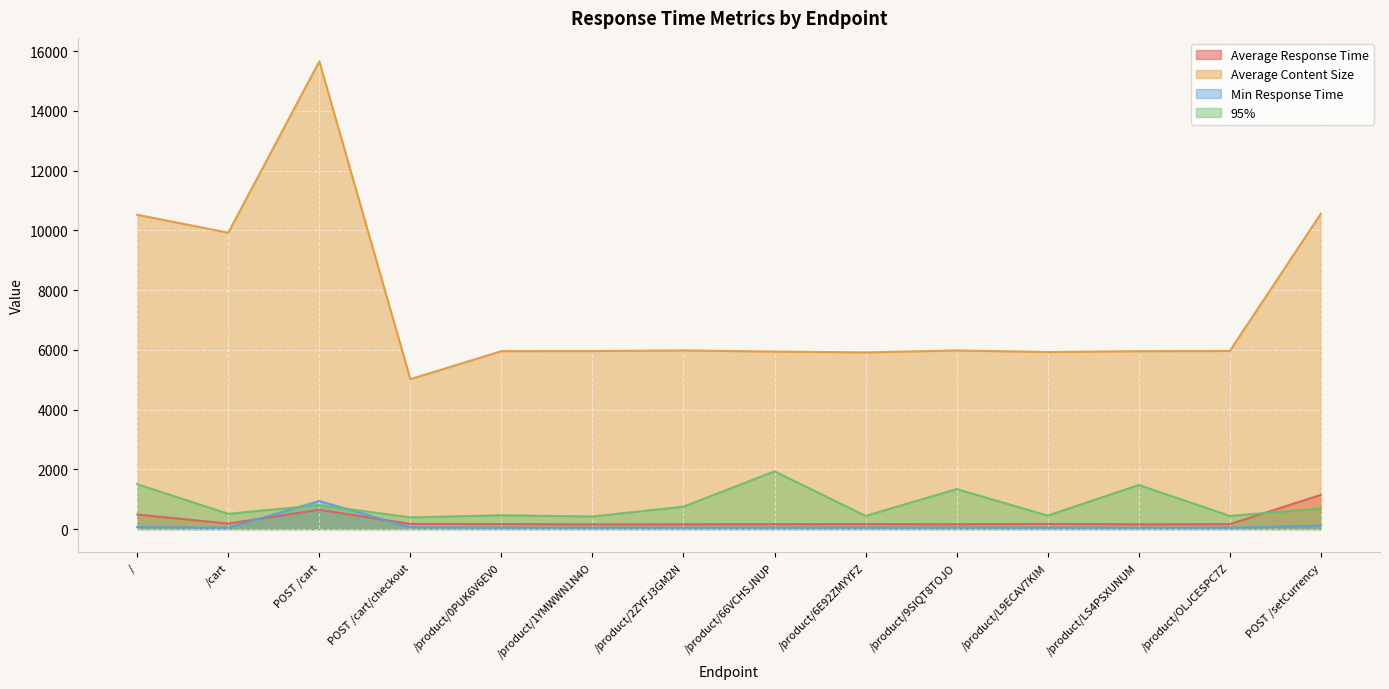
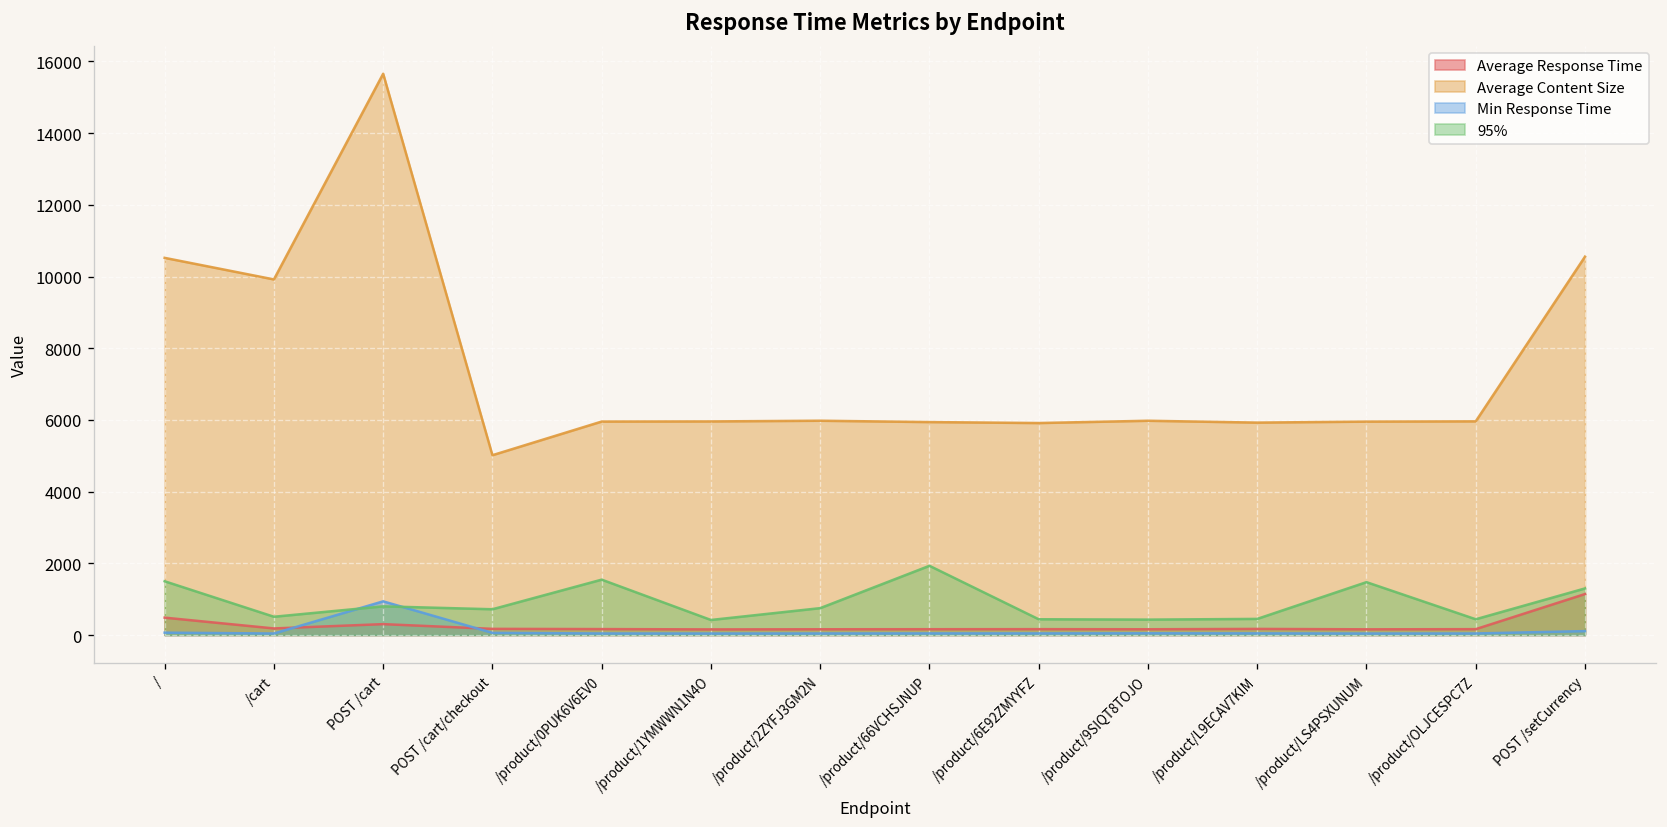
Average Response Time, POST /cart: 600 -> 300
95%, POST /cart/checkout: 400 -> 700
95%, /product/0PUK6V6EV0: 500 -> 1500
95%, /product/9SIQT8TOJO: 1300 -> 400
95%, POST /setCurrency: 700 -> 1300
